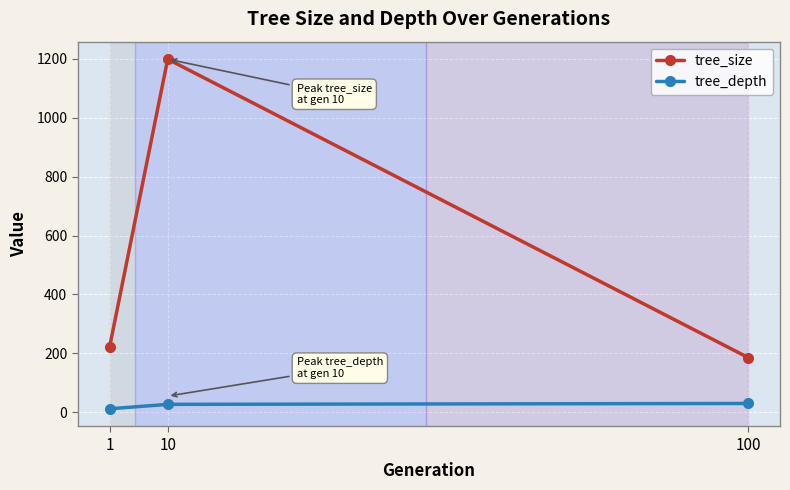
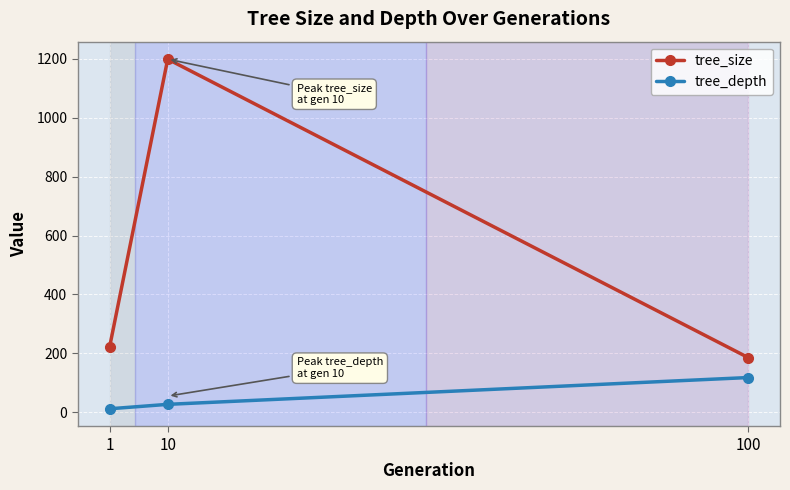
tree_depth, 100: 30 -> 120
